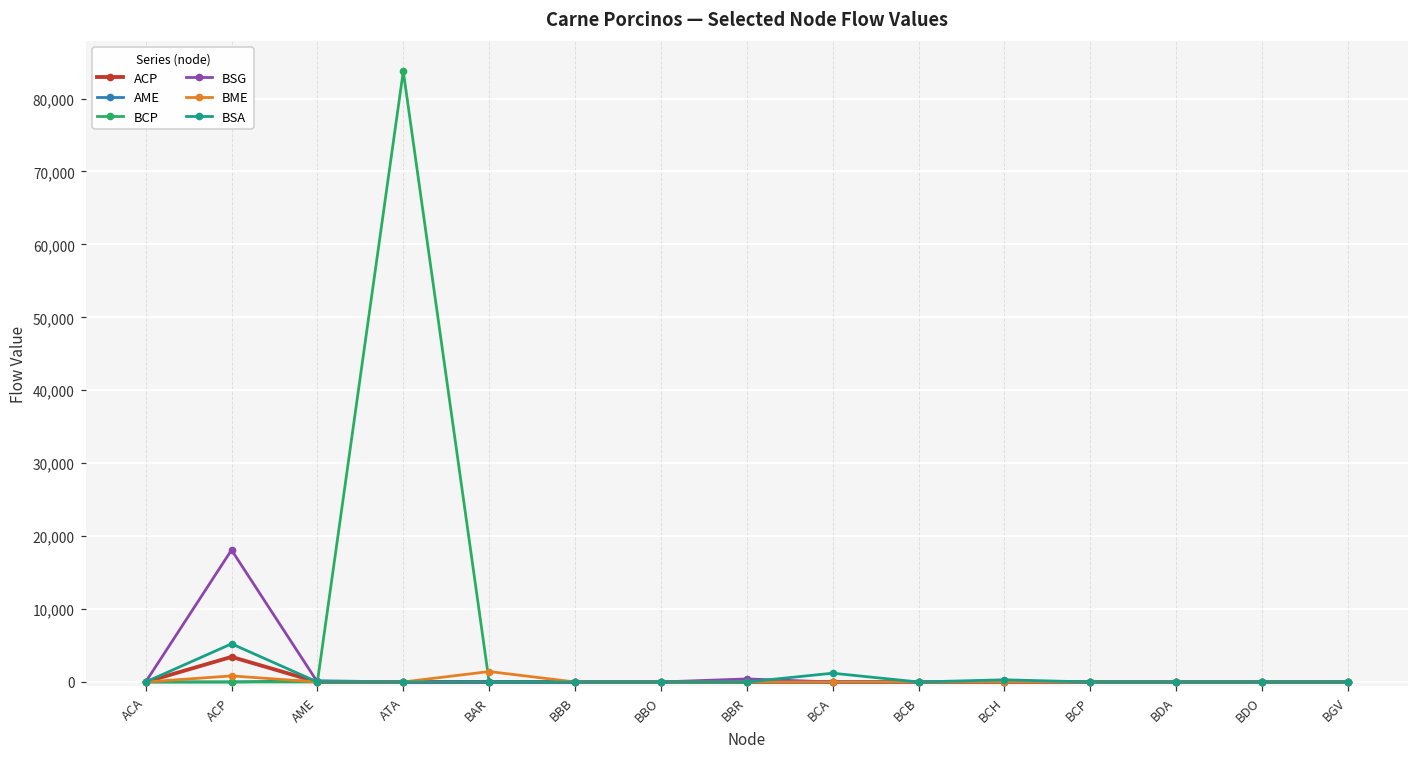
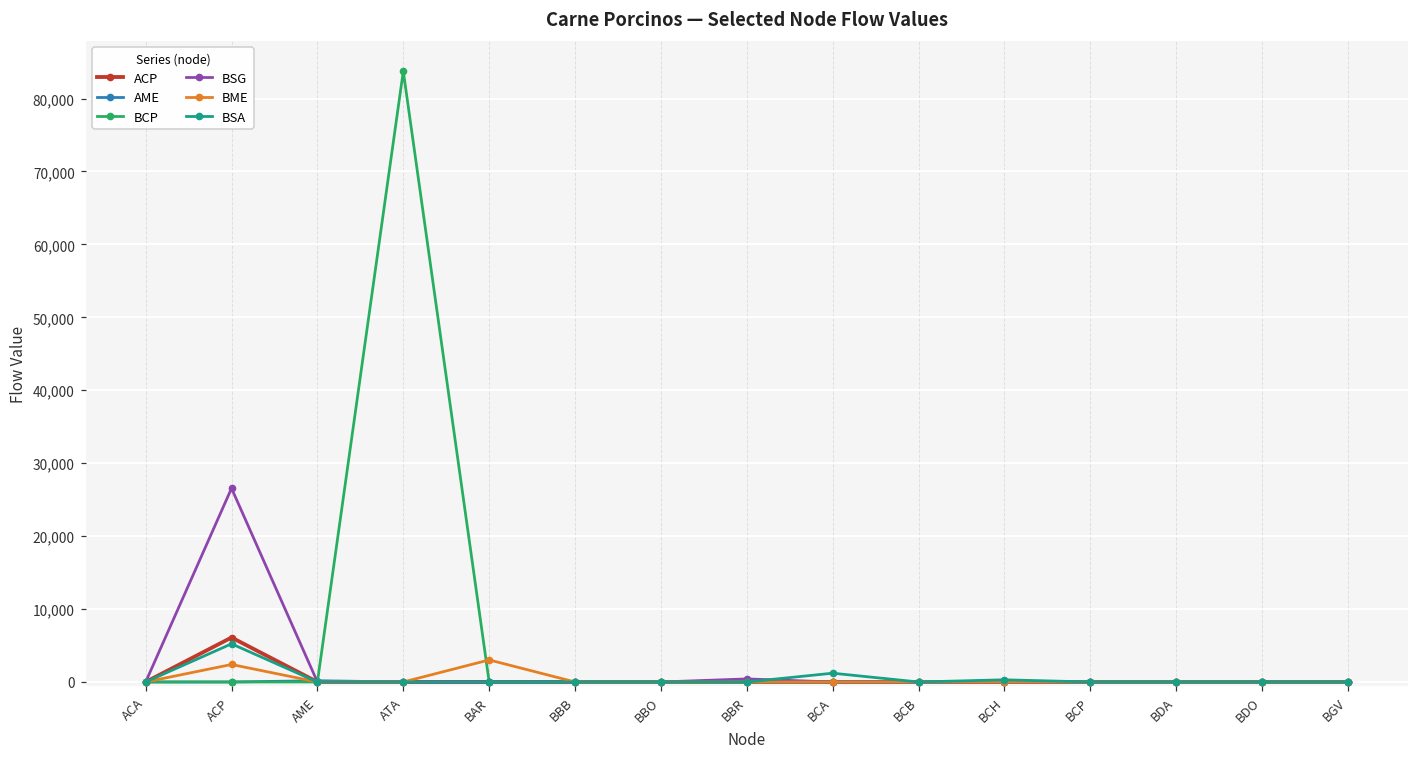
ACP, ACP: 3,000 -> 6,000
BSG, ACP: 18,000 -> 27,000
BME, ACP: 1,000 -> 2,000
BME, BAR: 1,000 -> 3,000
